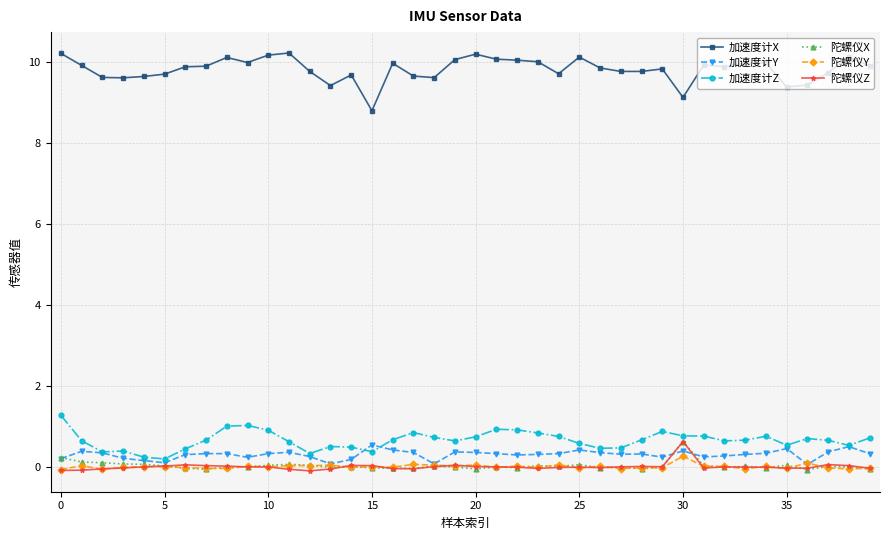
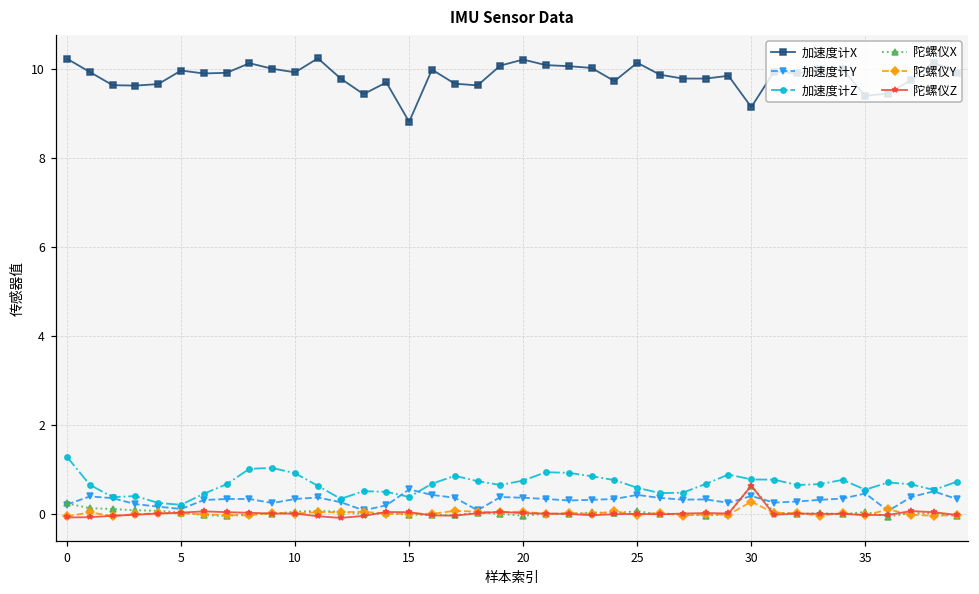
加速度计X, 5: 9.7 -> 10.0
加速度计X, 10: 10.2 -> 9.9
